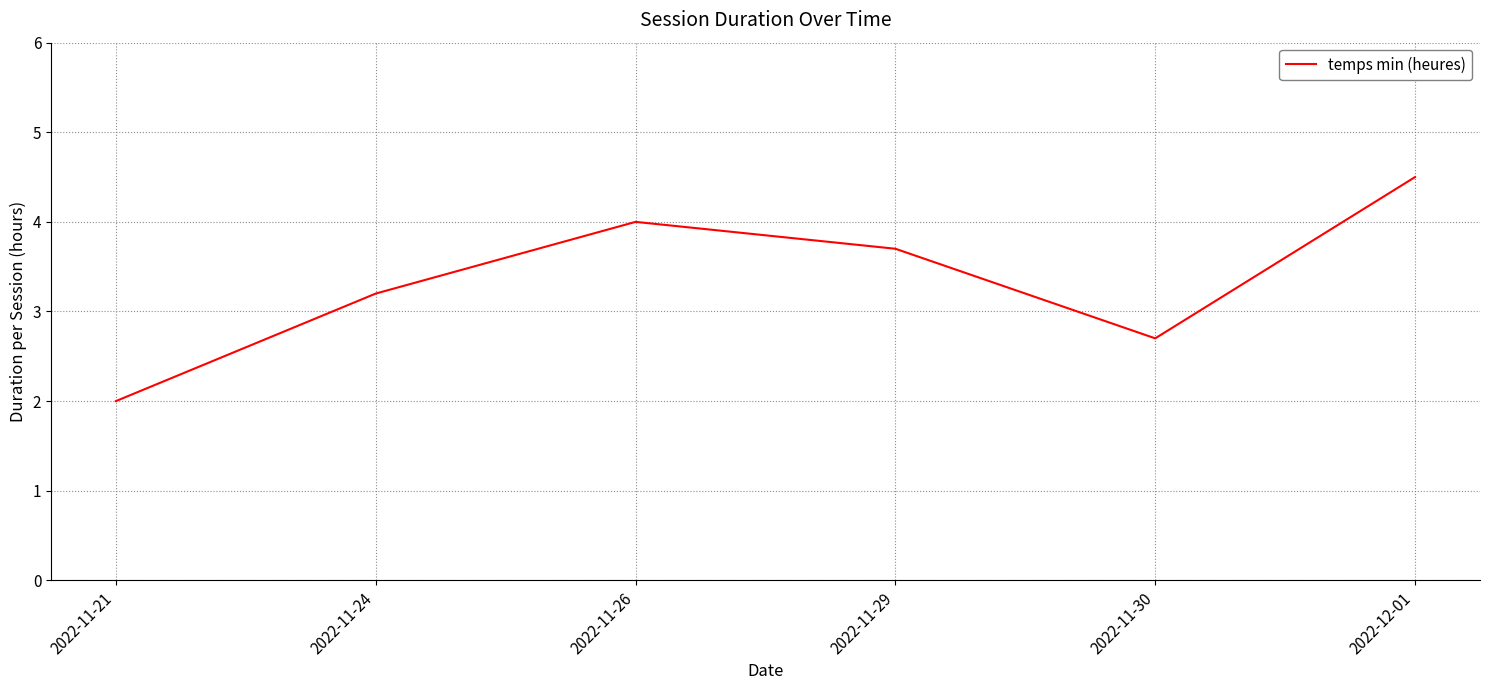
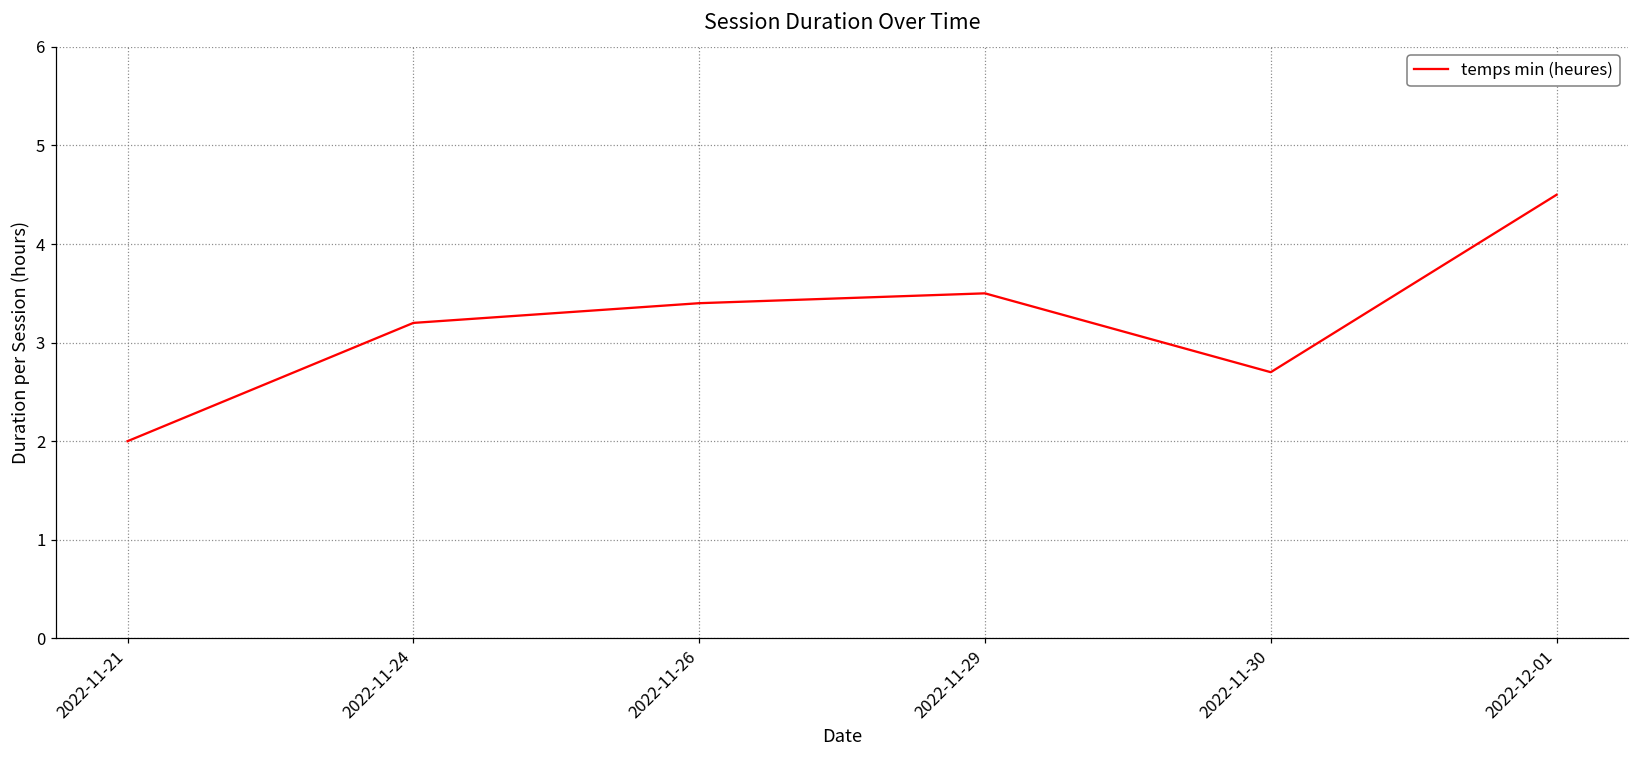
2022-11-26: 4.0 -> 3.4
2022-11-29: 3.7 -> 3.5
